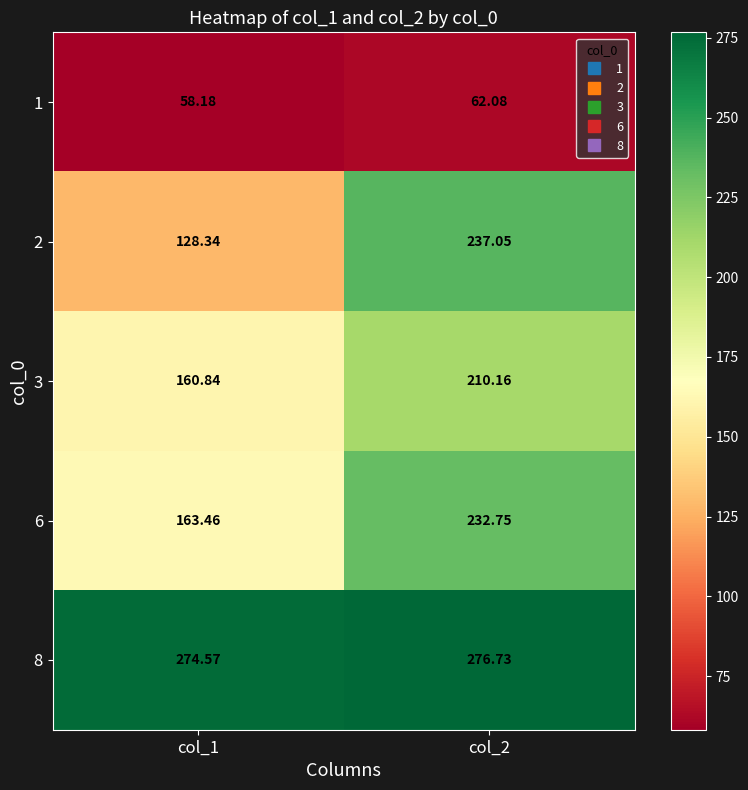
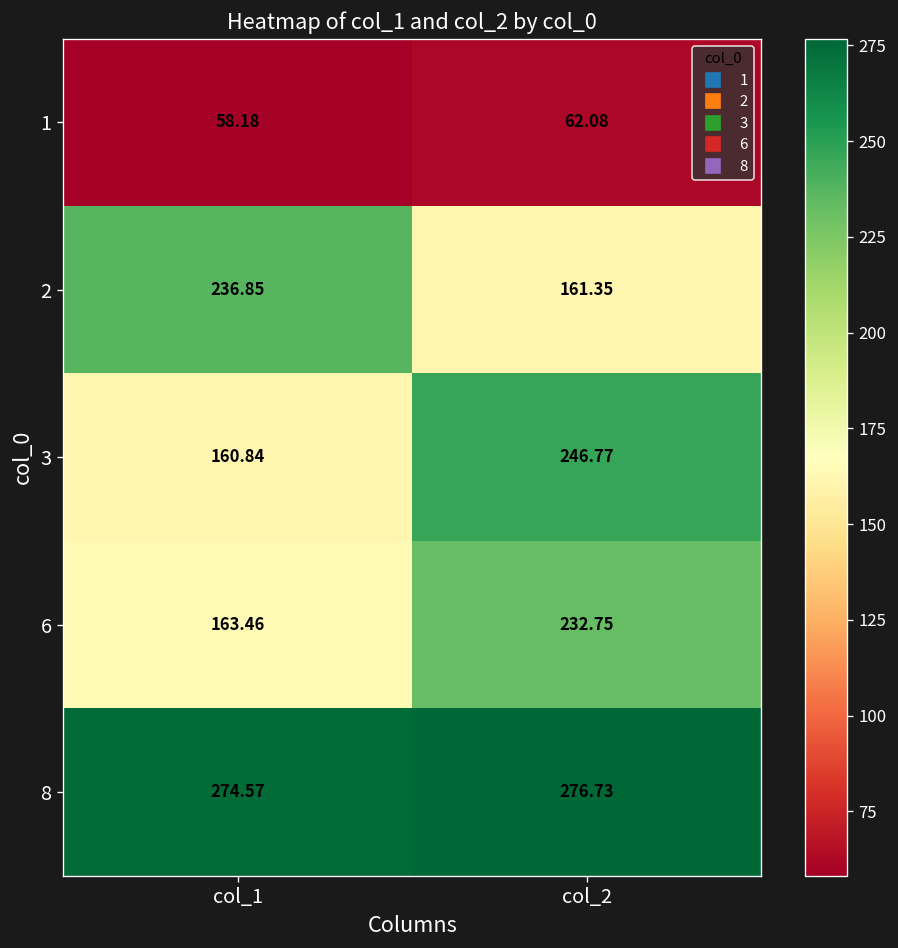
2, col_1: 128.34 -> 236.85
2, col_2: 237.05 -> 161.35
3, col_2: 210.16 -> 246.77
